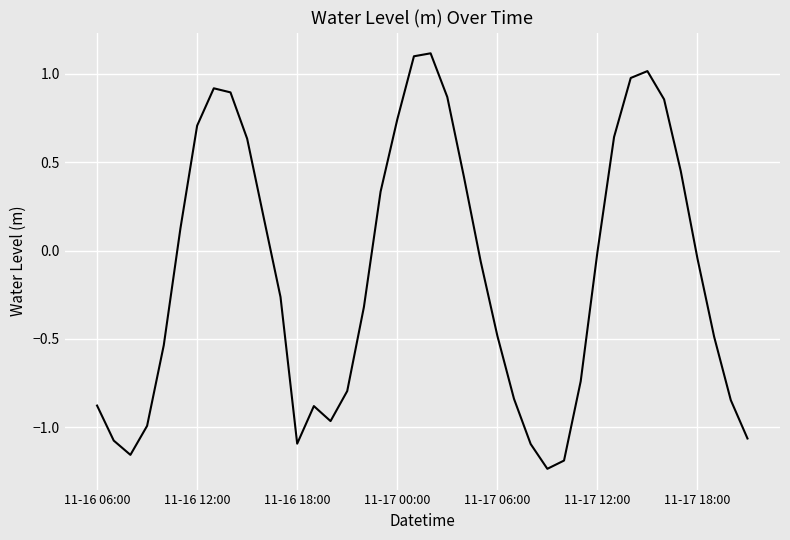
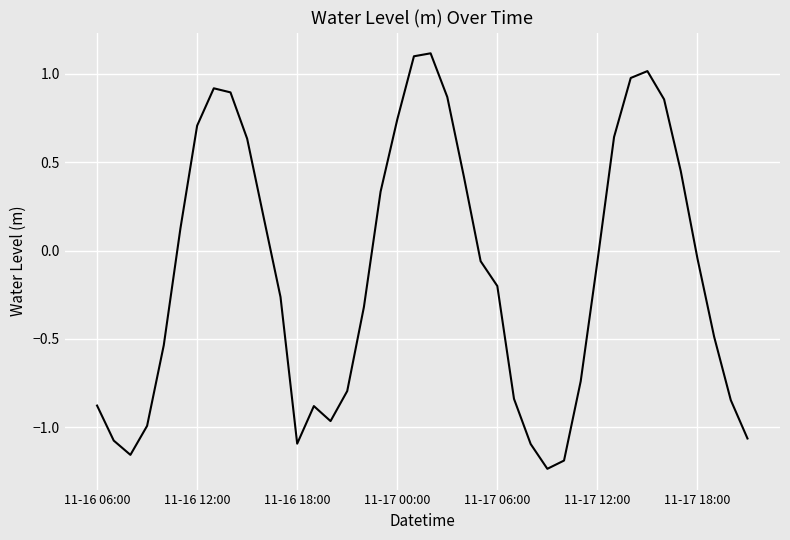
11-17 06:00: -0.48 -> -0.20
11-17 12:00: -0.01 -> -0.06
